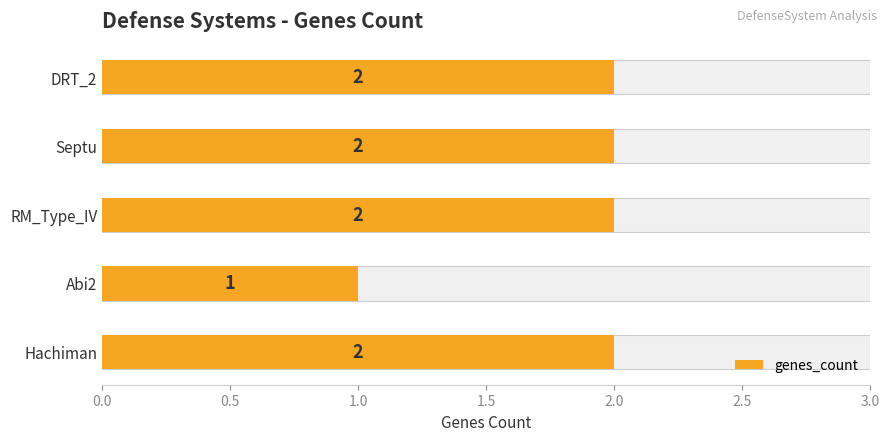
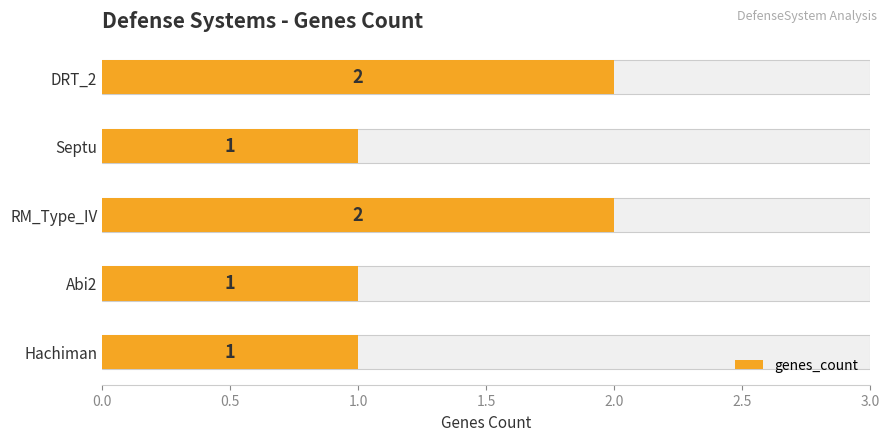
genes_count, Septu: 2 -> 1
genes_count, Hachiman: 2 -> 1
